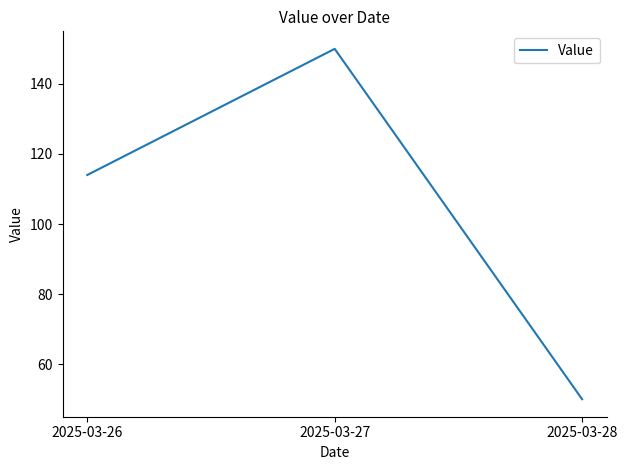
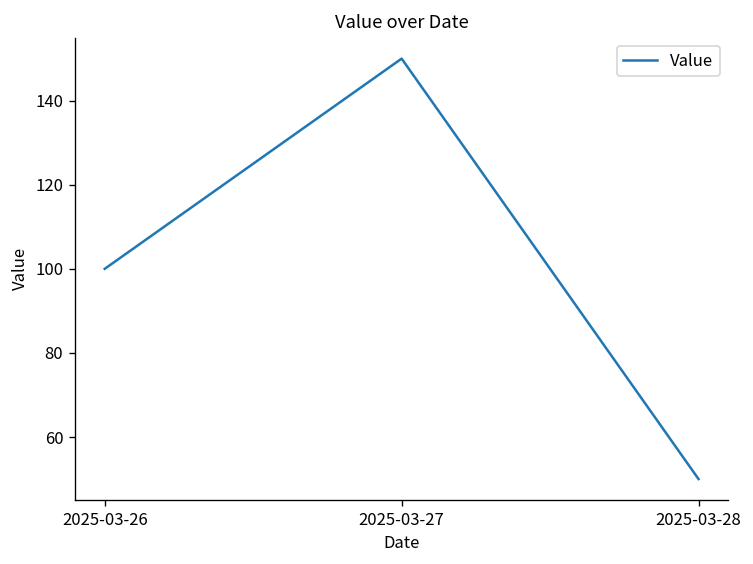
2025-03-26: 114 -> 100
